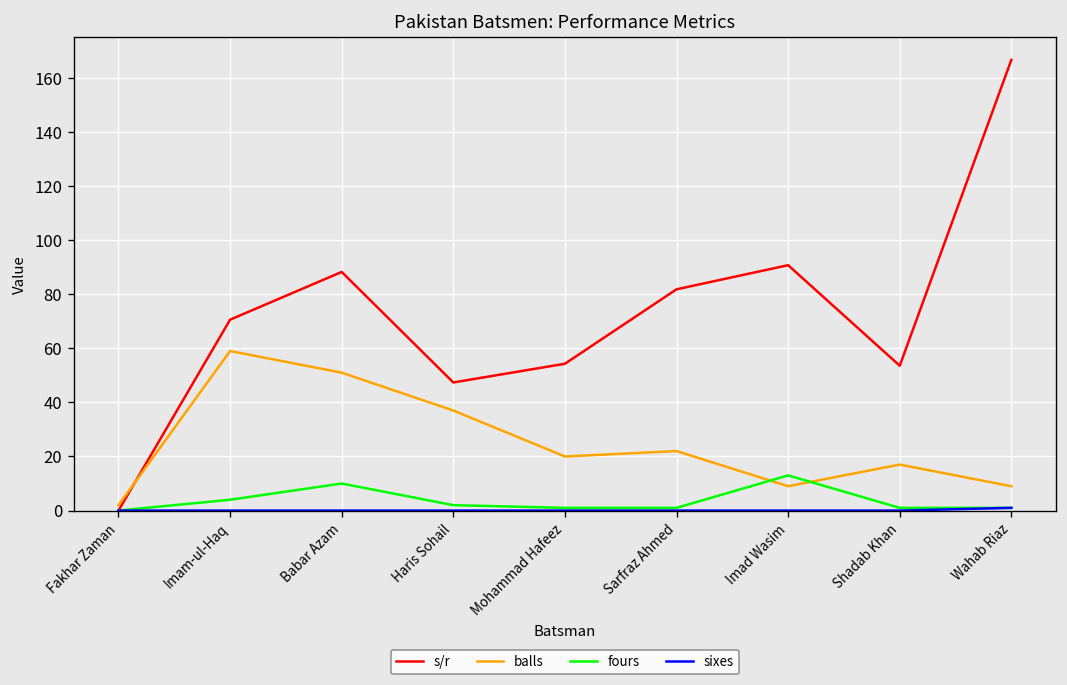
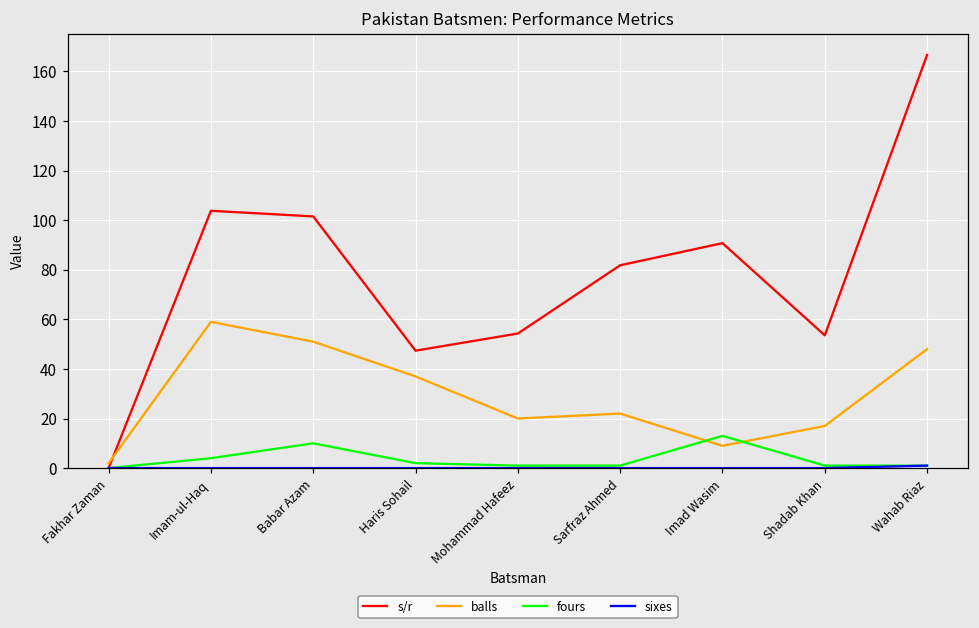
s/r, Imam-ul-Haq: 71 -> 104
s/r, Babar Azam: 88 -> 102
balls, Wahab Riaz: 9 -> 48
